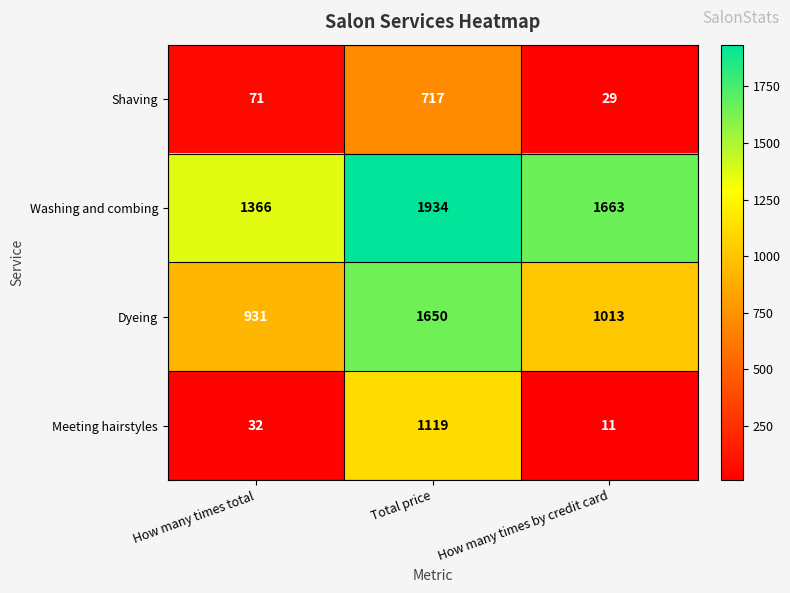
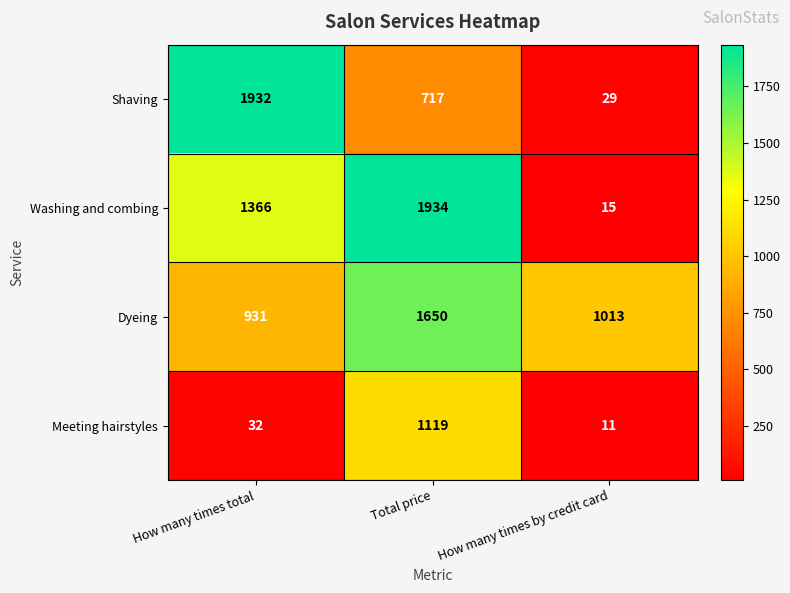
Shaving, How many times total: 71 -> 1932
Washing and combing, How many times by credit card: 1663 -> 15
